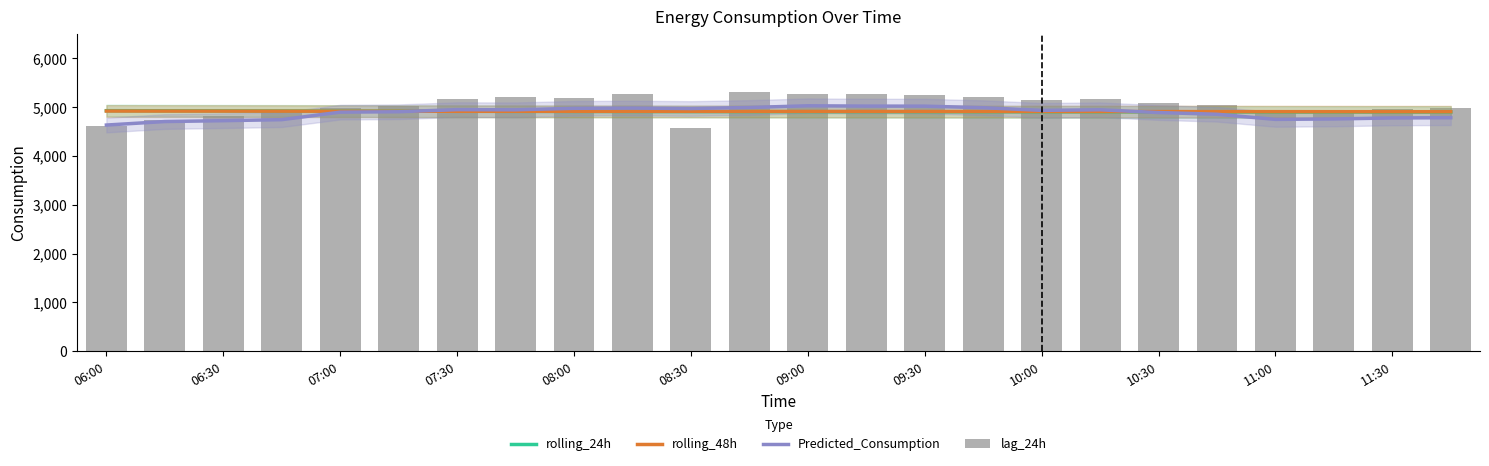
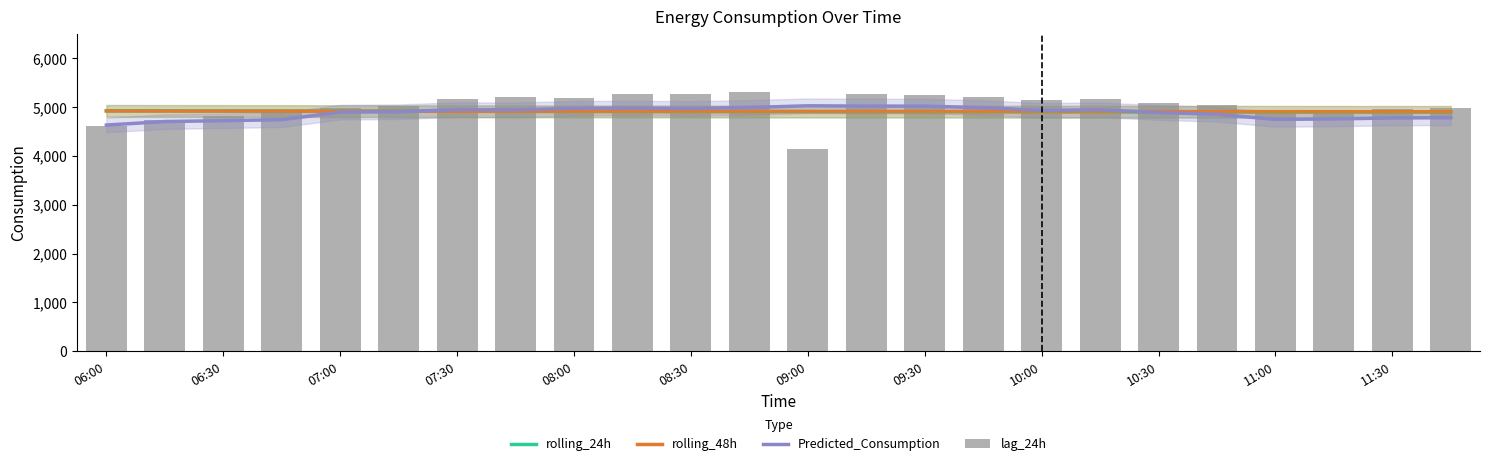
lag_24h, 08:30: 4,600 -> 5,300
lag_24h, 09:00: 5,300 -> 4,100
